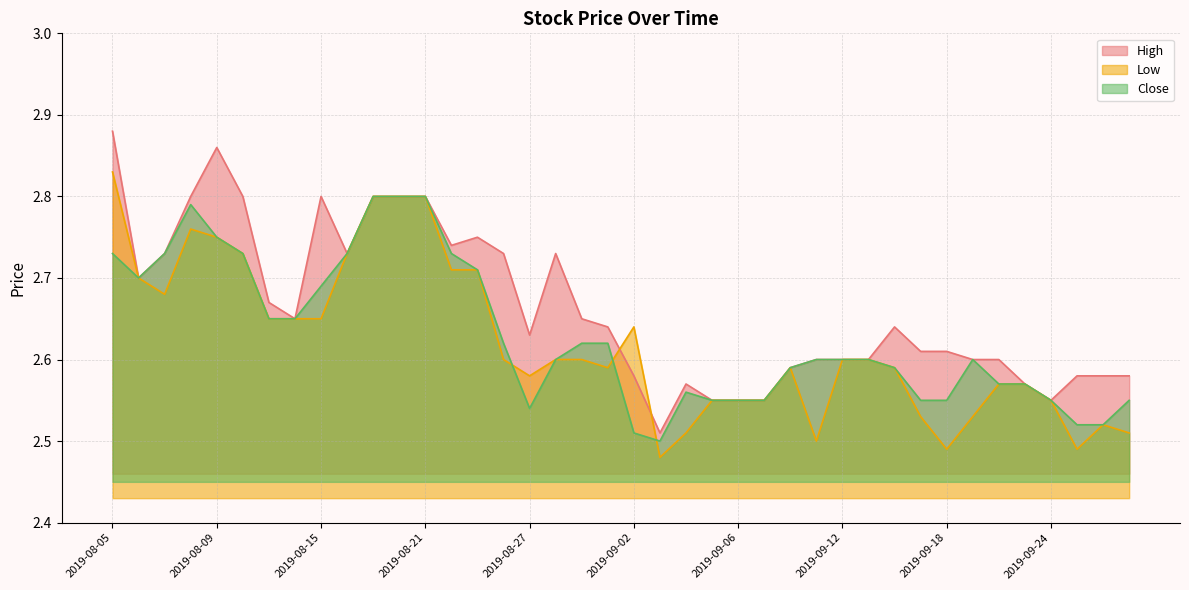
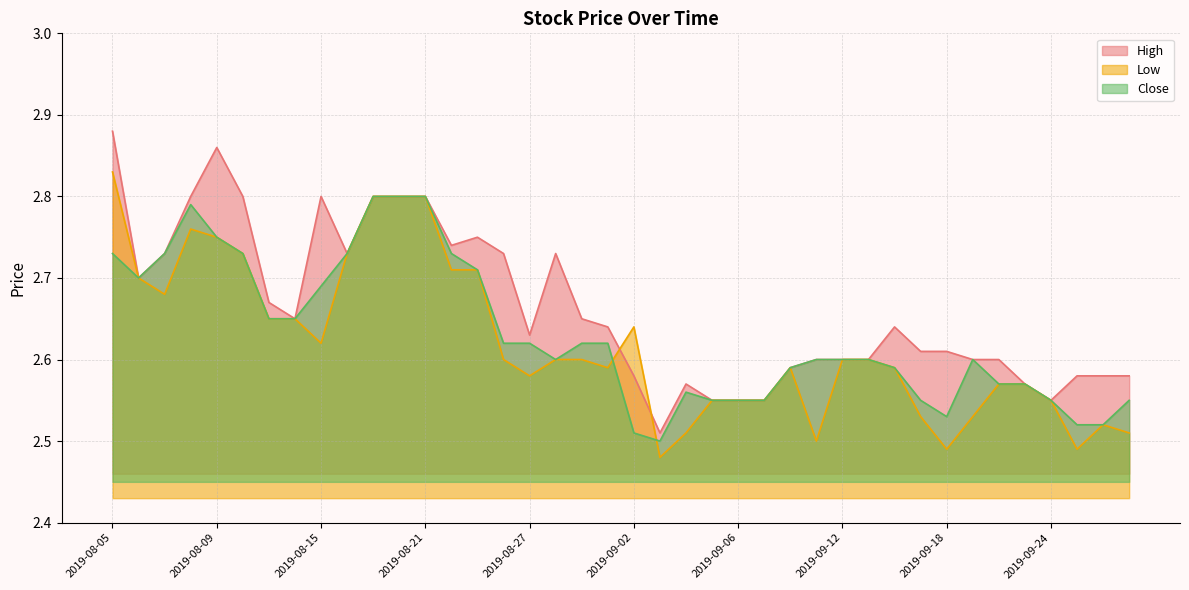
Low, 2019-08-15: 2.65 -> 2.62
Close, 2019-08-27: 2.54 -> 2.62
Close, 2019-09-18: 2.55 -> 2.53
